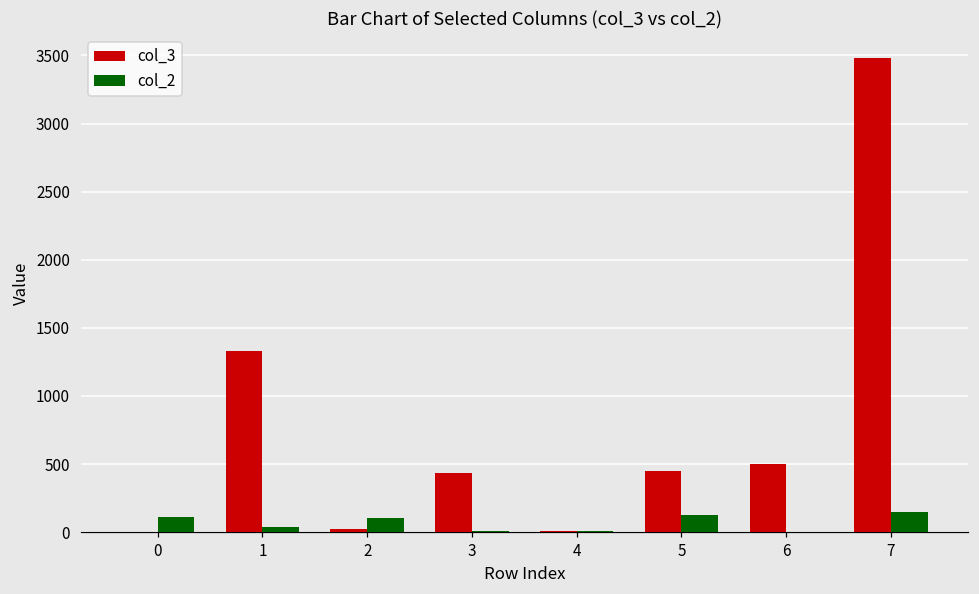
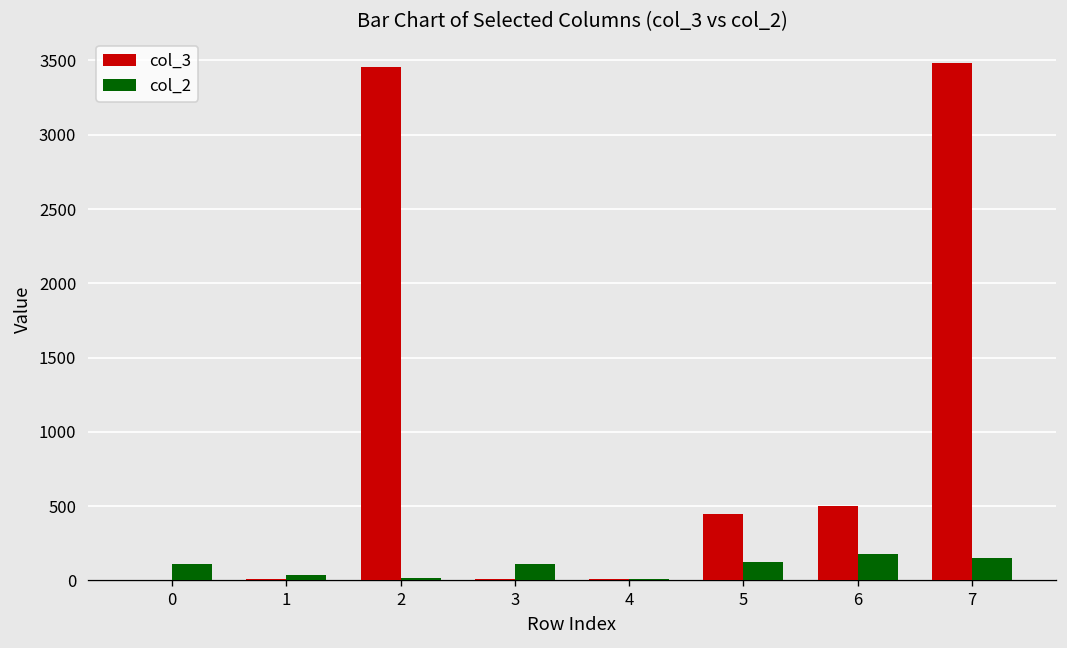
col_3, 1: 1330 -> 10
col_3, 2: 20 -> 3460
col_2, 2: 100 -> 20
col_3, 3: 430 -> 10
col_2, 3: 10 -> 110
col_2, 6: 0 -> 180
